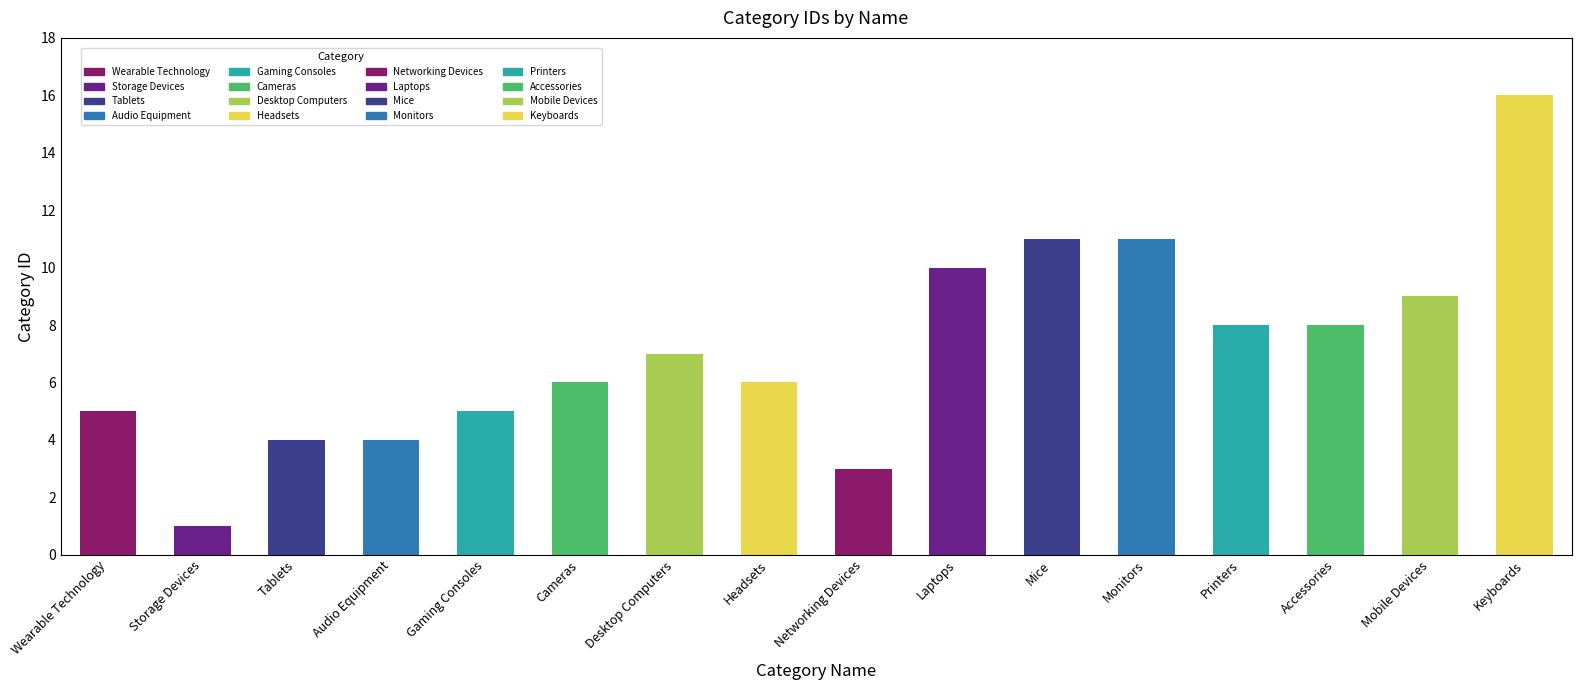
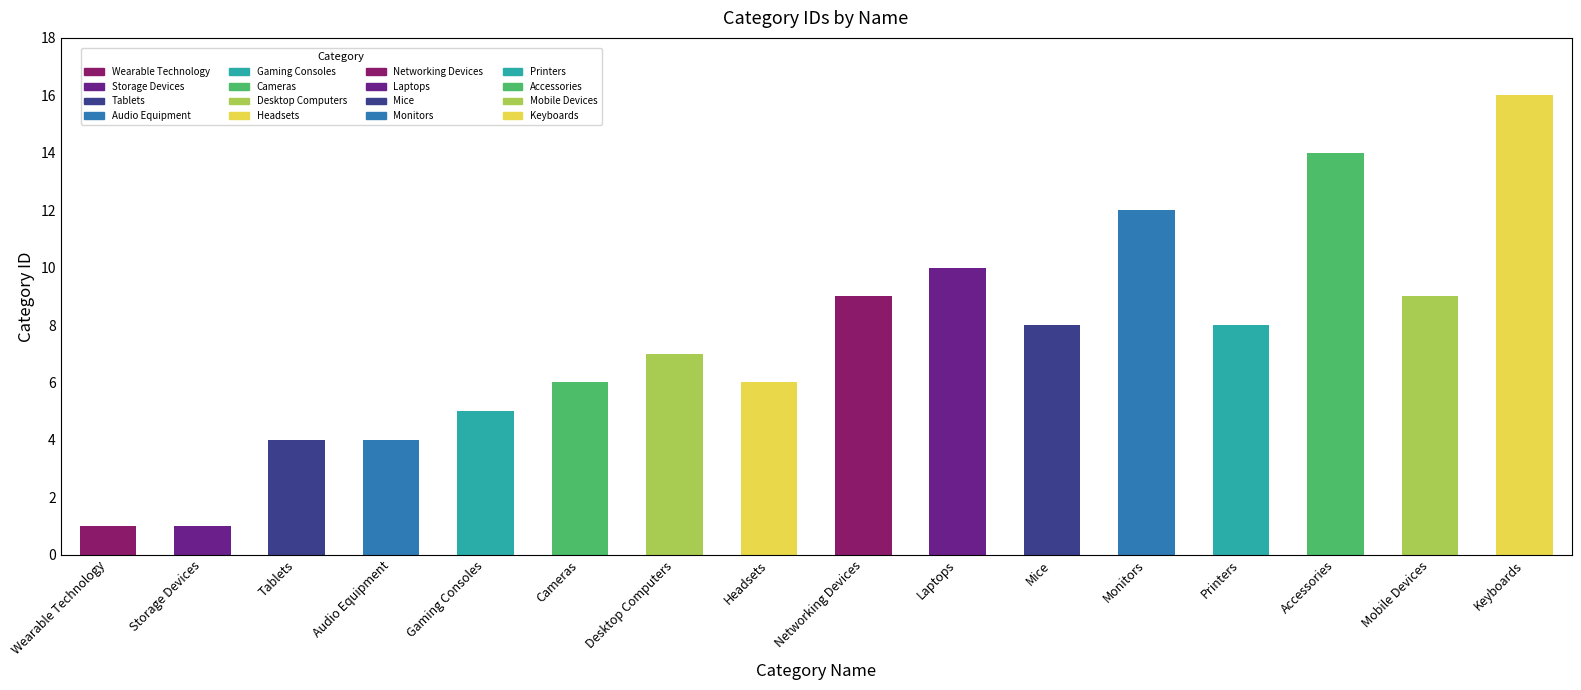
Wearable Technology: 5 -> 1
Networking Devices: 3 -> 9
Mice: 11 -> 8
Monitors: 11 -> 12
Accessories: 8 -> 14
